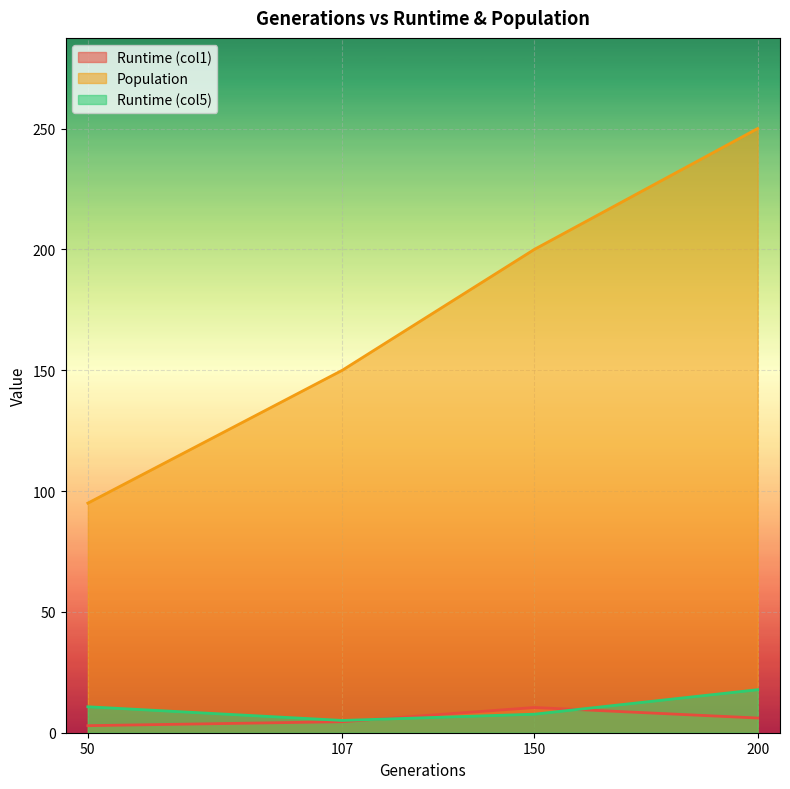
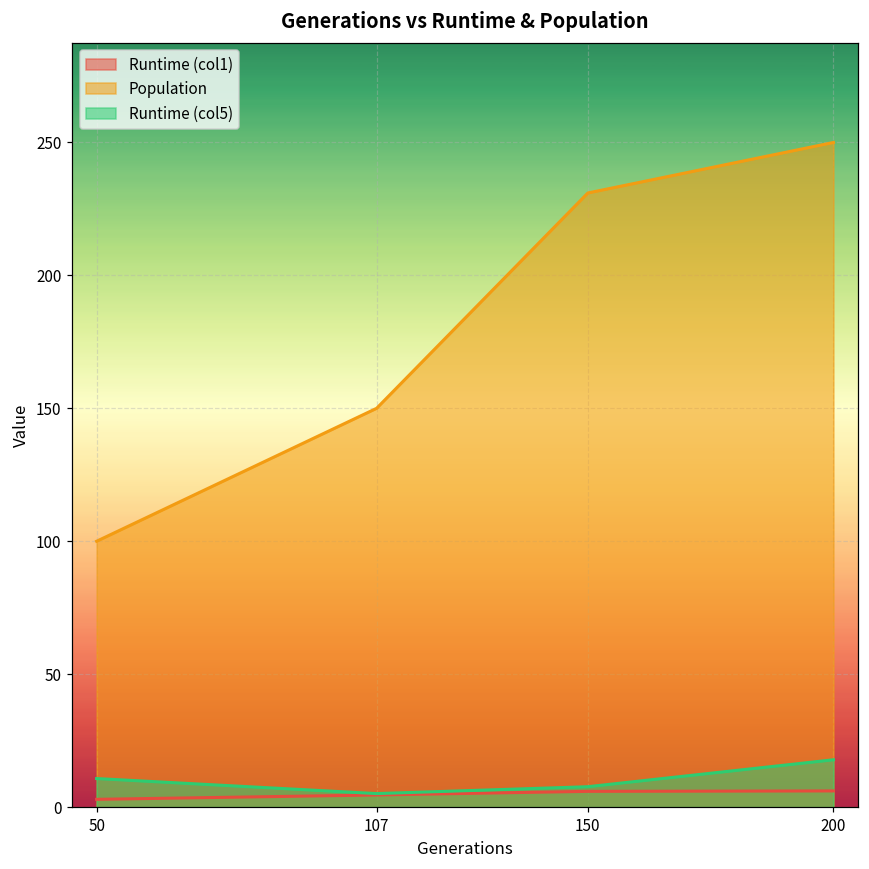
Population, 50: 95 -> 100
Runtime (col1), 150: 10 -> 6
Population, 150: 200 -> 231
